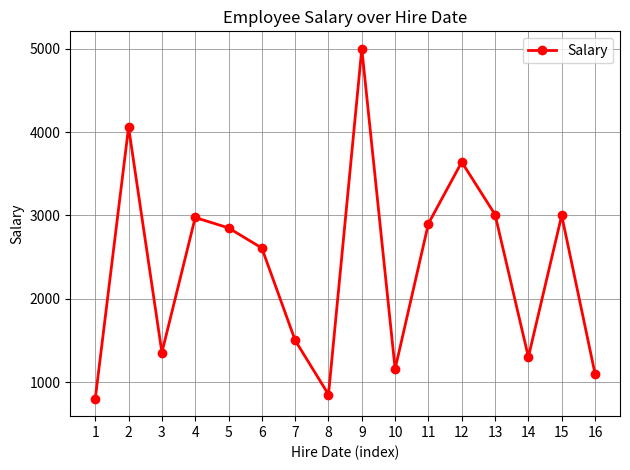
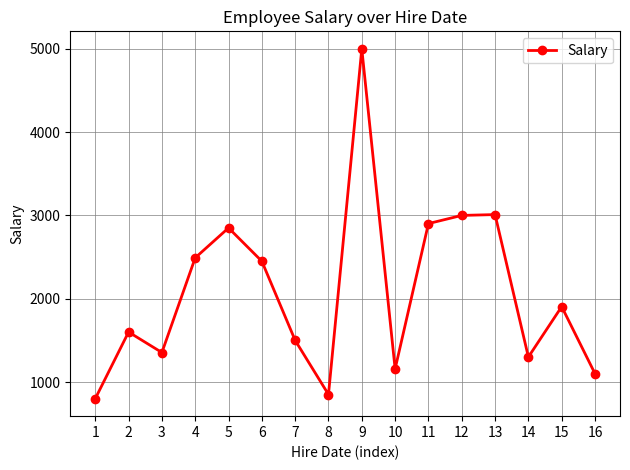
2: 4100 -> 1600
4: 3000 -> 2500
6: 2600 -> 2500
12: 3600 -> 3000
15: 3000 -> 1900
